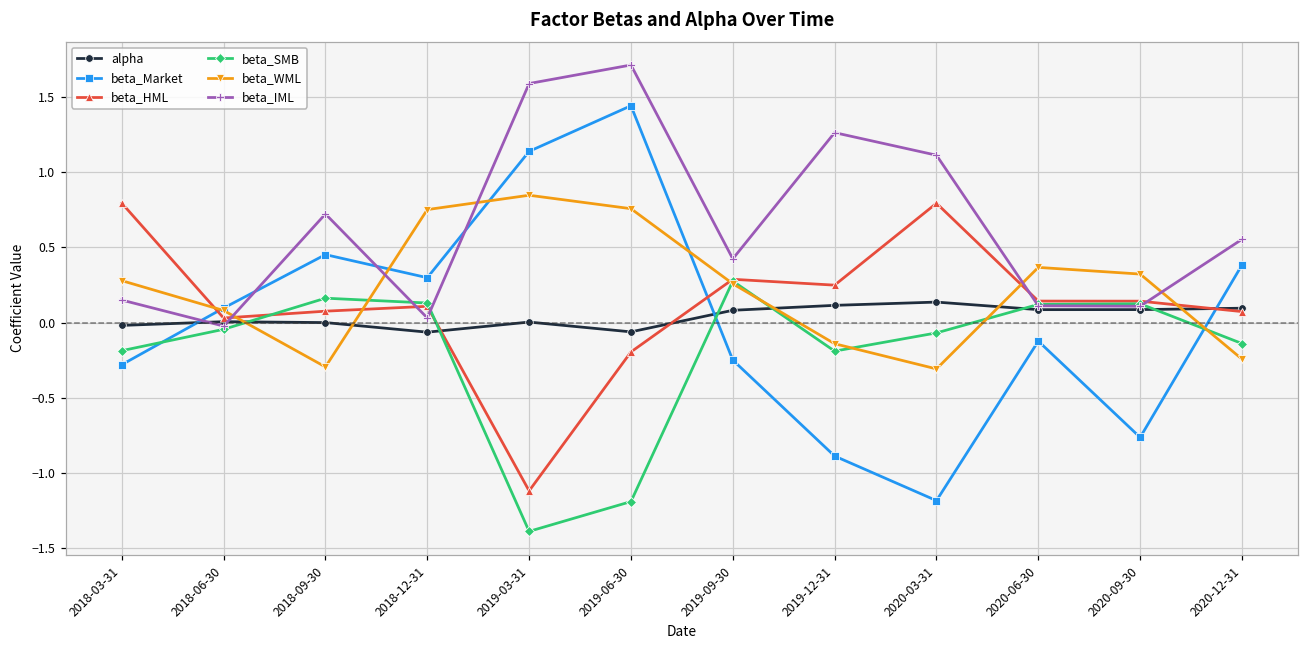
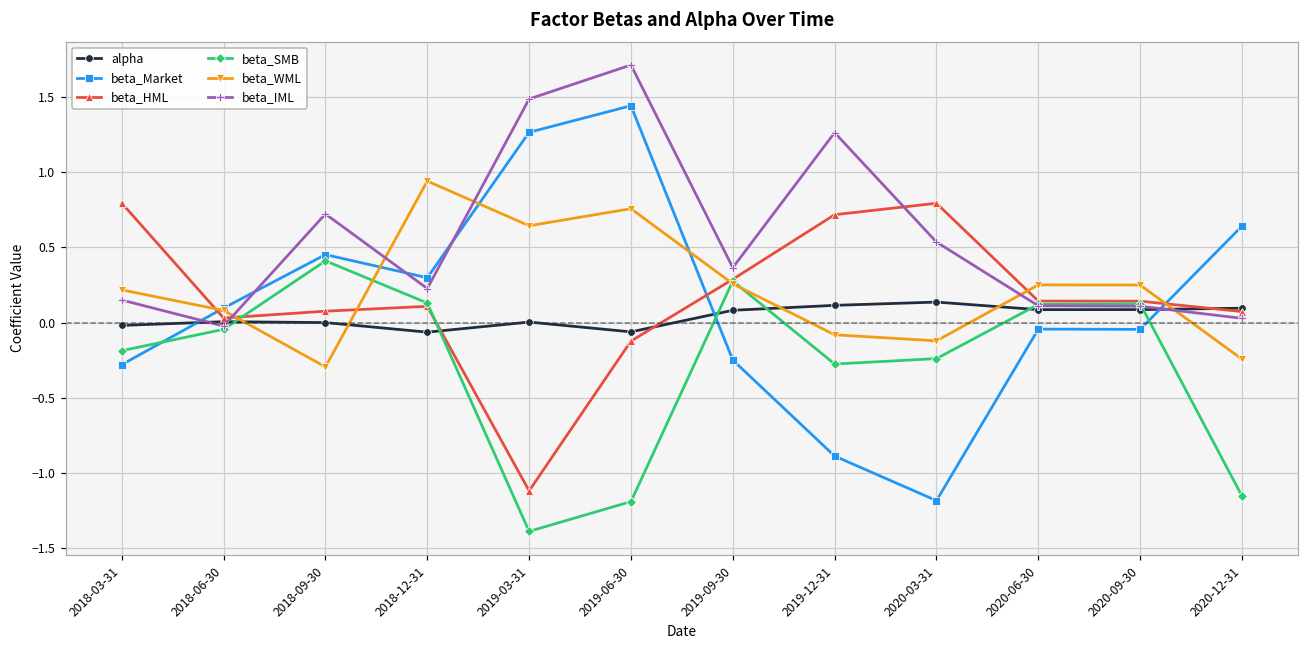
beta_WML, 2018-03-31: 0.28 -> 0.22
beta_SMB, 2018-09-30: 0.16 -> 0.41
beta_WML, 2018-12-31: 0.75 -> 0.94
beta_IML, 2018-12-31: 0.03 -> 0.23
beta_Market, 2019-03-31: 1.14 -> 1.27
beta_WML, 2019-03-31: 0.85 -> 0.64
beta_IML, 2019-03-31: 1.59 -> 1.49
beta_HML, 2019-06-30: -0.20 -> -0.12
beta_IML, 2019-09-30: 0.42 -> 0.37
beta_HML, 2019-12-31: 0.25 -> 0.72
beta_SMB, 2019-12-31: -0.19 -> -0.28
beta_WML, 2019-12-31: -0.14 -> -0.08
beta_SMB, 2020-03-31: -0.07 -> -0.24
beta_WML, 2020-03-31: -0.31 -> -0.12
beta_IML, 2020-03-31: 1.11 -> 0.54
beta_Market, 2020-06-30: -0.12 -> -0.04
beta_WML, 2020-06-30: 0.37 -> 0.25
beta_Market, 2020-09-30: -0.76 -> -0.05
beta_WML, 2020-09-30: 0.32 -> 0.25
beta_Market, 2020-12-31: 0.38 -> 0.64
beta_SMB, 2020-12-31: -0.14 -> -1.15
beta_IML, 2020-12-31: 0.55 -> 0.03
